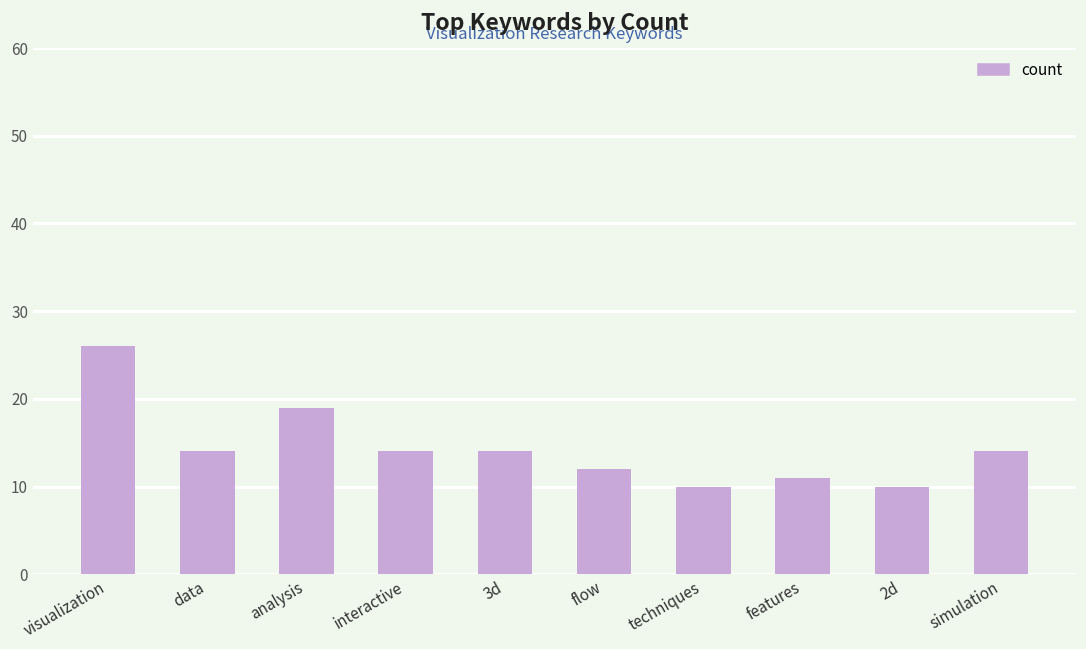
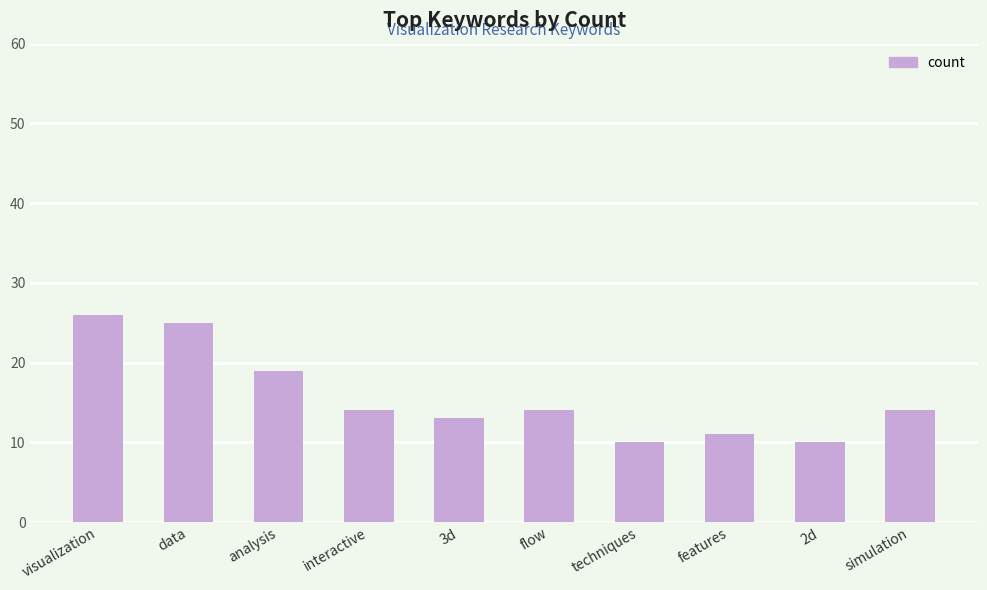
data: 14 -> 25
3d: 14 -> 13
flow: 12 -> 14
